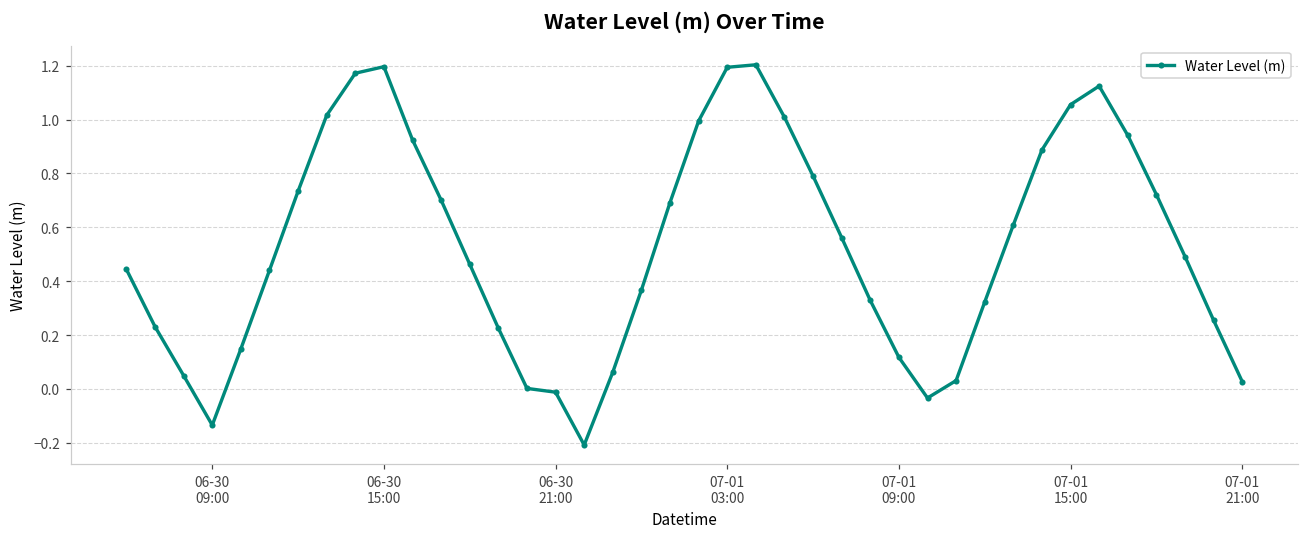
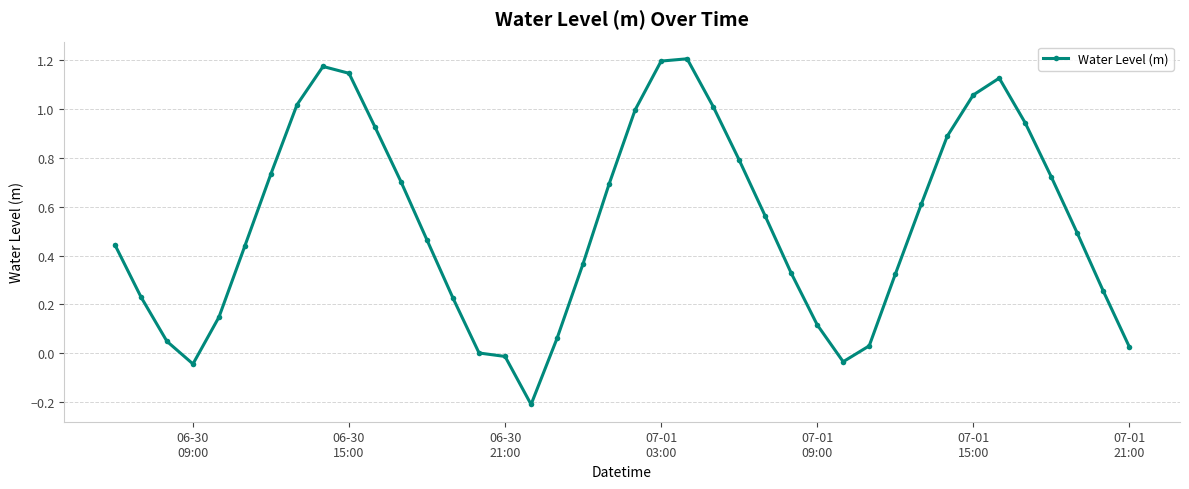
06-30 09:00: -0.13 -> -0.04
06-30 15:00: 1.20 -> 1.14
